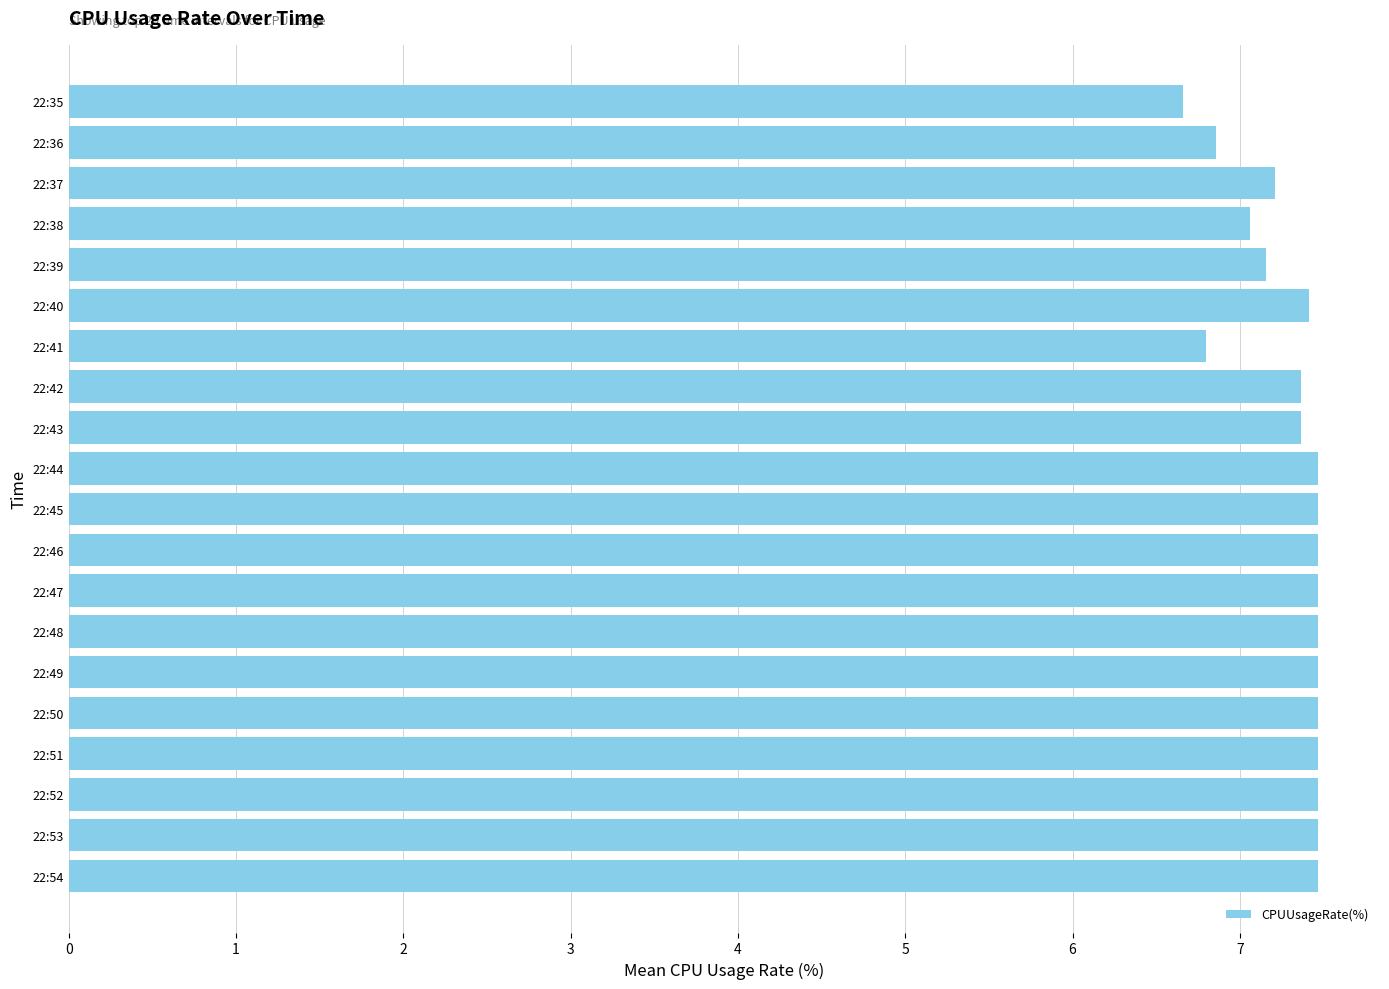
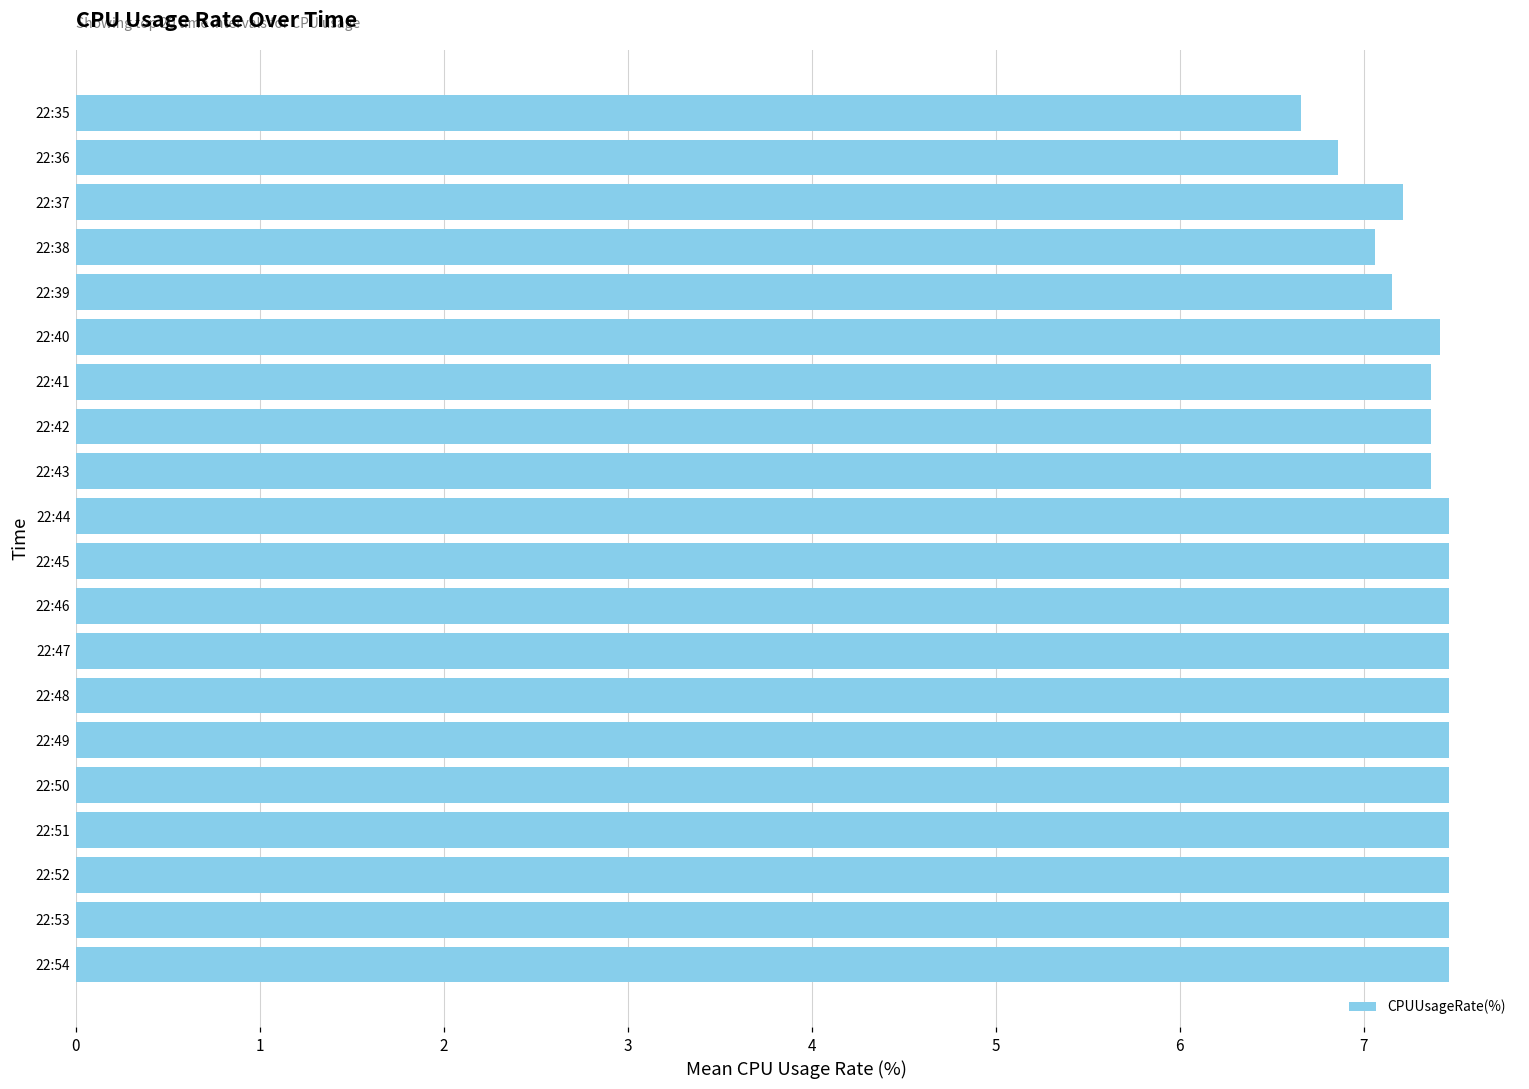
22:41: 6.80 -> 7.36
